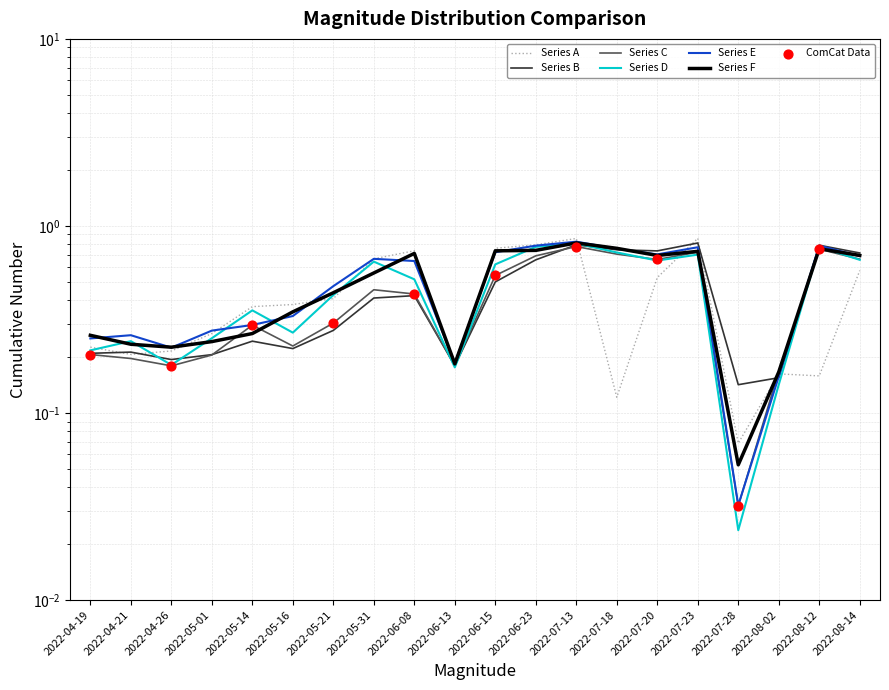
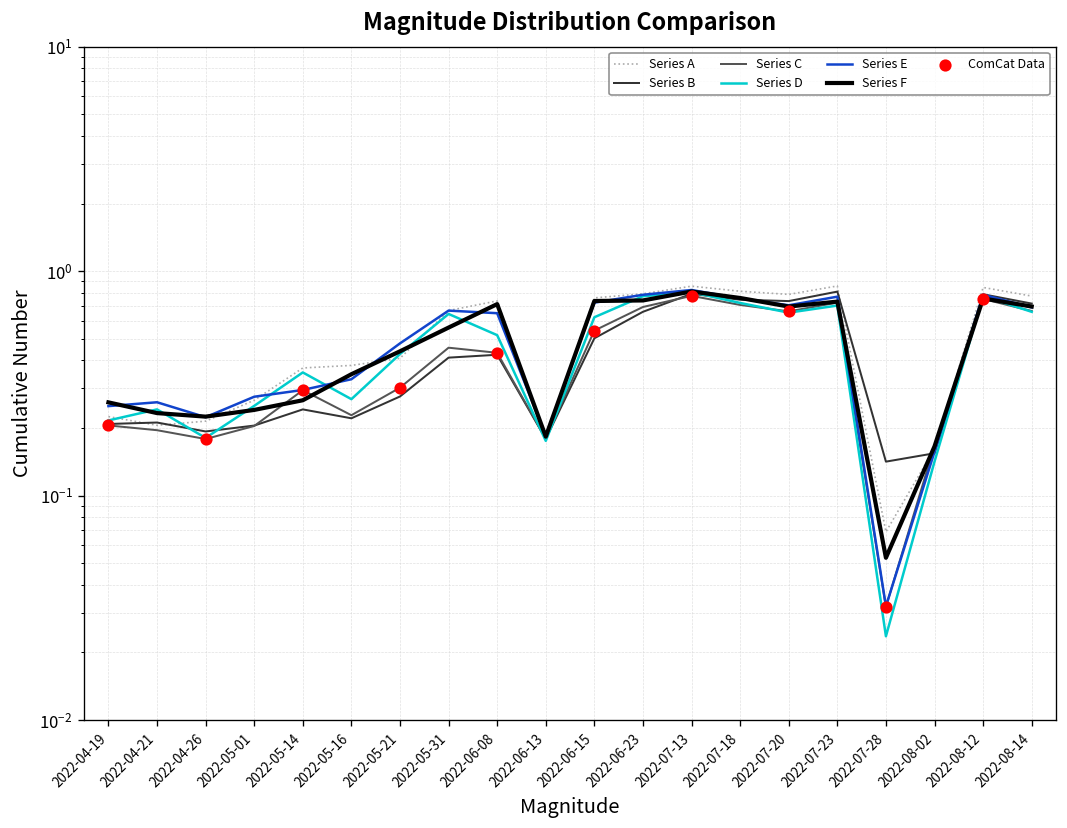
Series A, 2022-07-18: 0.12 -> 0.8
Series A, 2022-07-20: 0.53 -> 0.79
Series A, 2022-08-12: 0.16 -> 0.8
Series A, 2022-08-14: 0.58 -> 0.77
